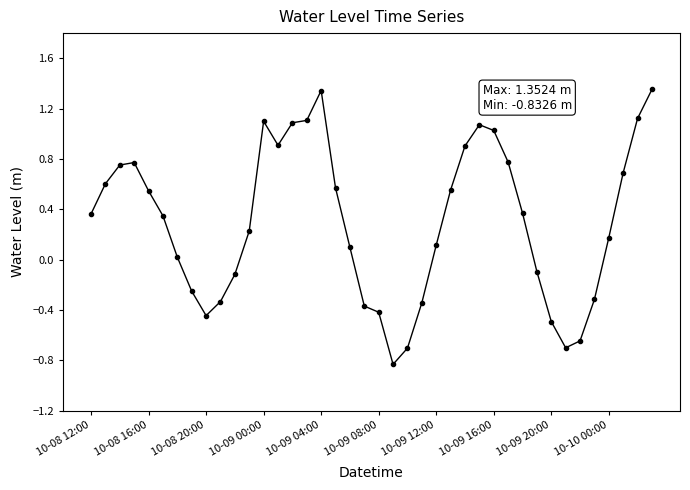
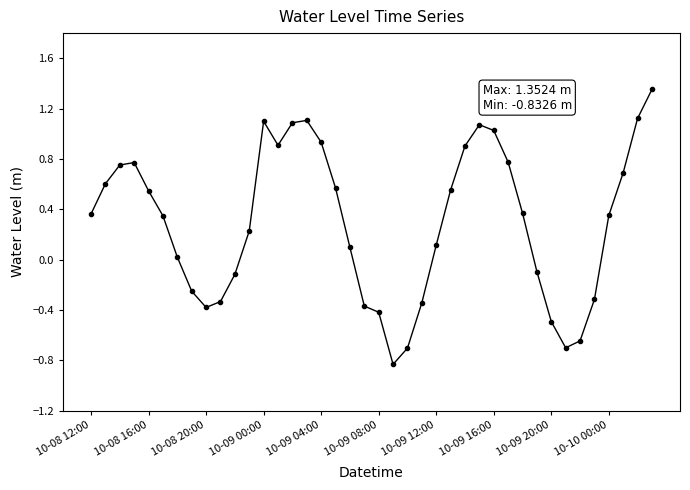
10-08 20:00: -0.45 -> -0.38
10-09 04:00: 1.34 -> 0.93
10-10 00:00: 0.17 -> 0.35
